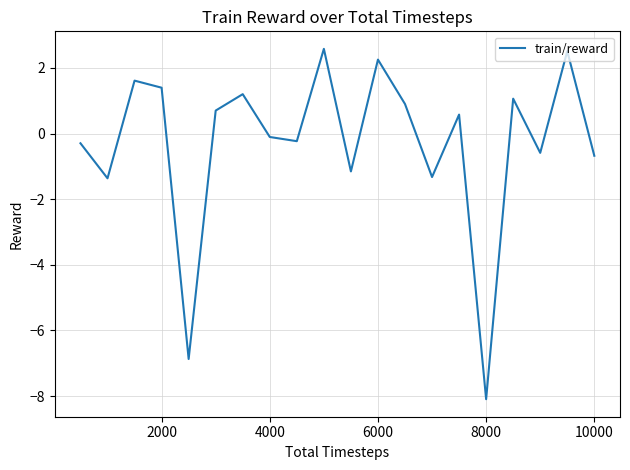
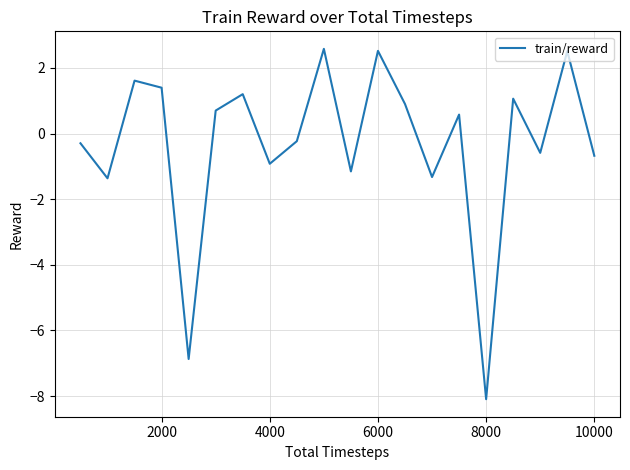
4000: -0.1 -> -0.9
6000: 2.3 -> 2.5
